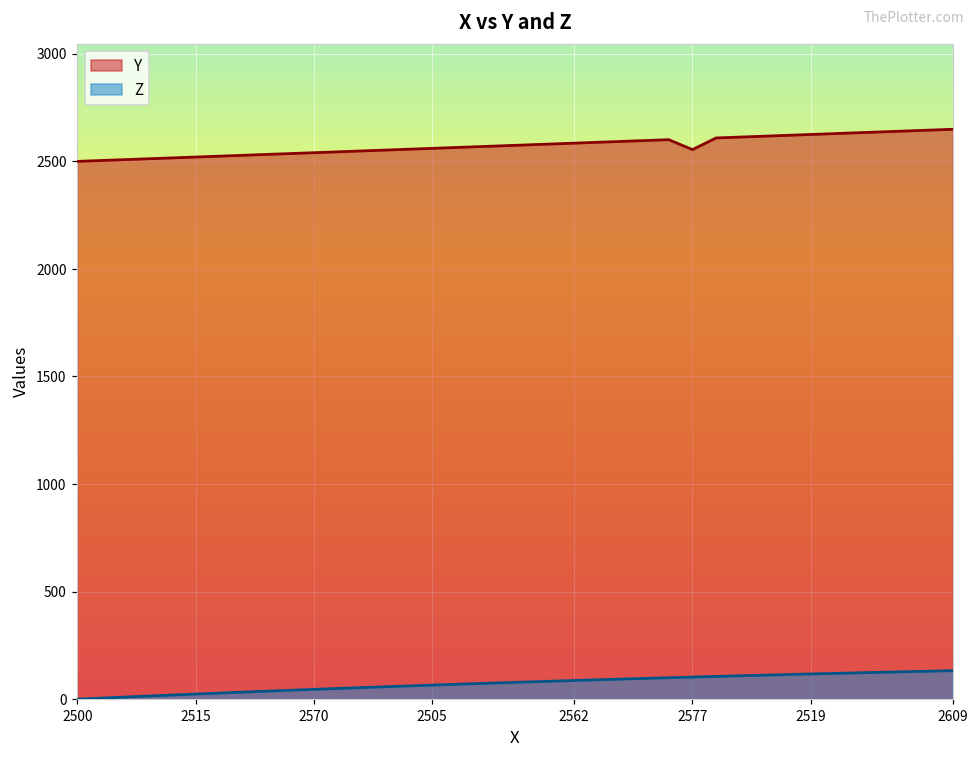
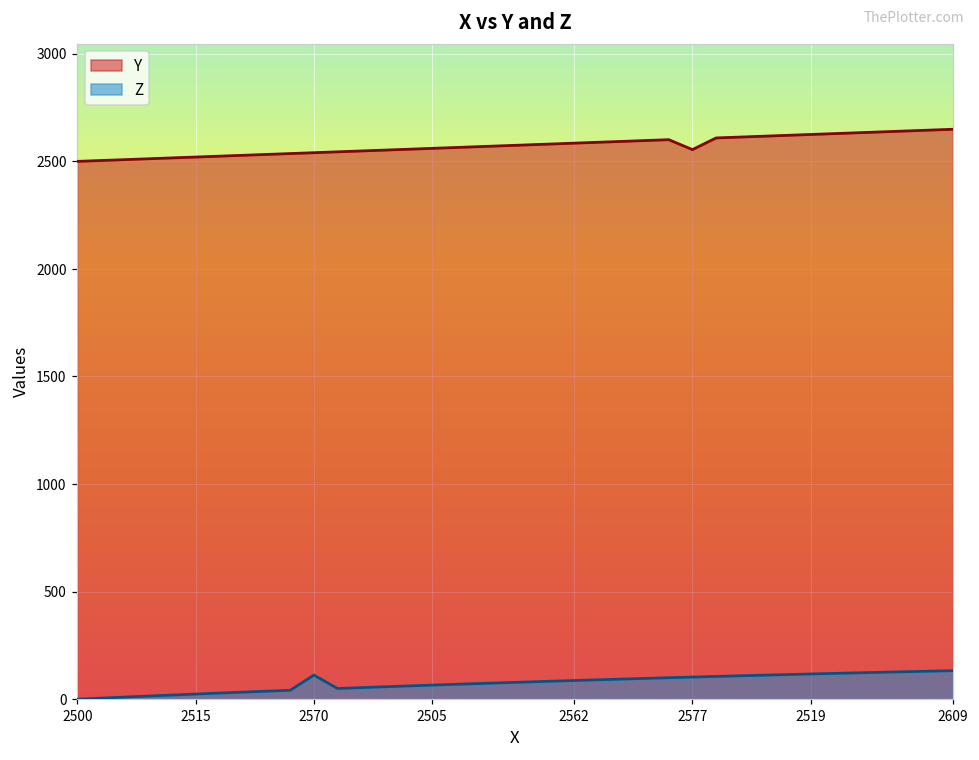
Z, 2570: 50 -> 110
